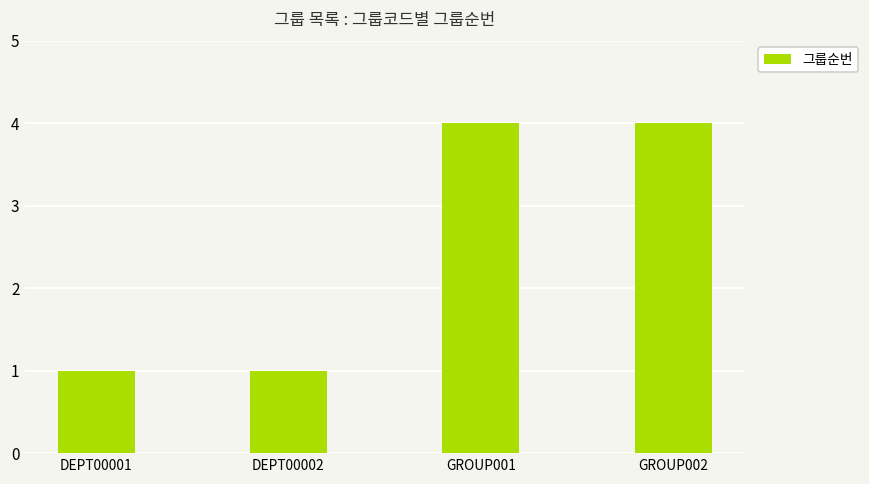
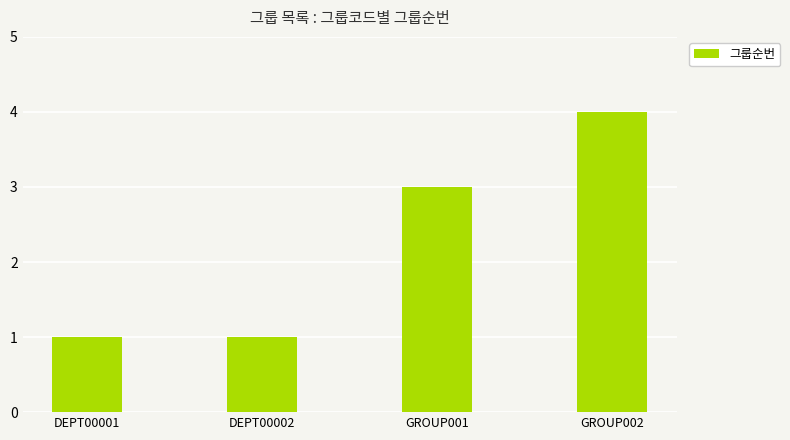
GROUP001: 4 -> 3
